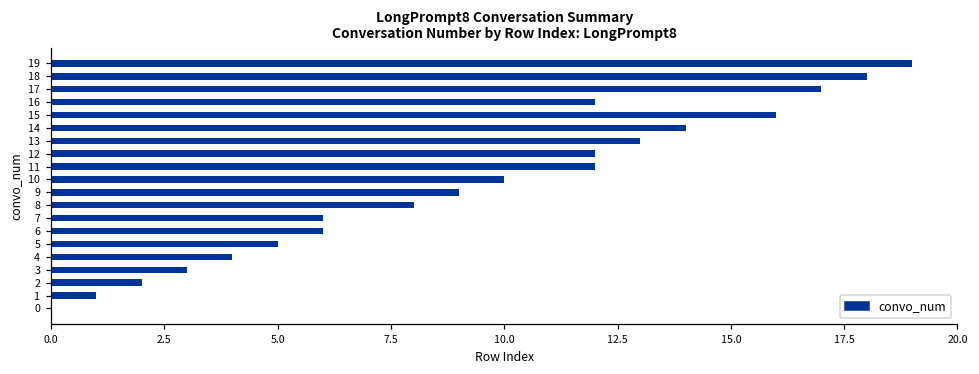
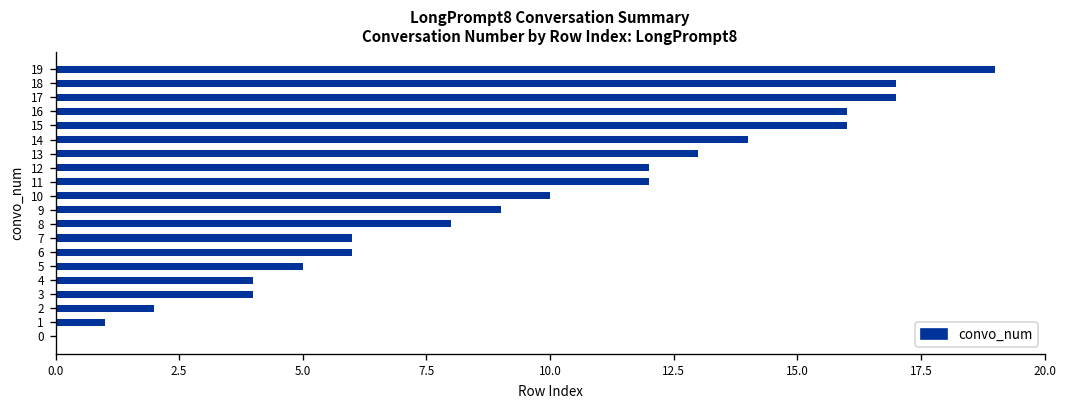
18: 18 -> 17
16: 12 -> 16
3: 3 -> 4
